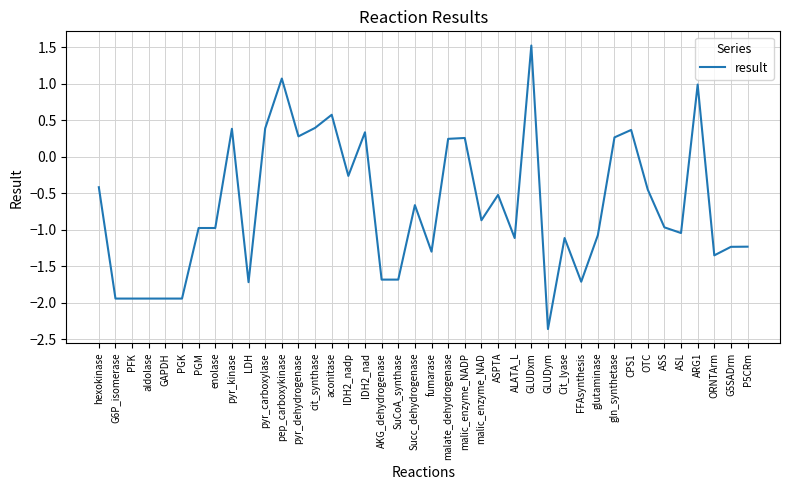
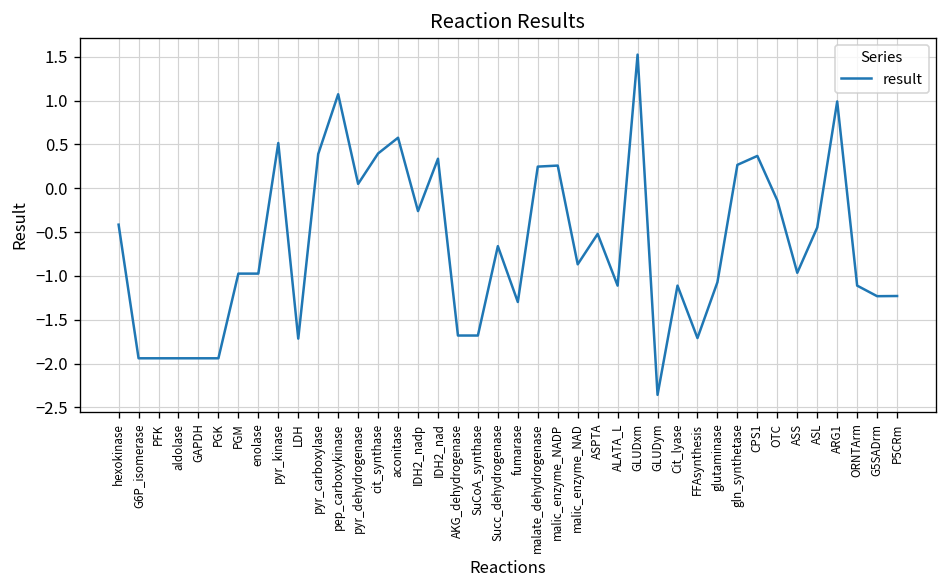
pyr_kinase: 0.4 -> 0.5
pyr_dehydrogenase: 0.3 -> 0.0
OTC: -0.4 -> -0.1
ASL: -1.0 -> -0.4
ORNTArm: -1.3 -> -1.1
